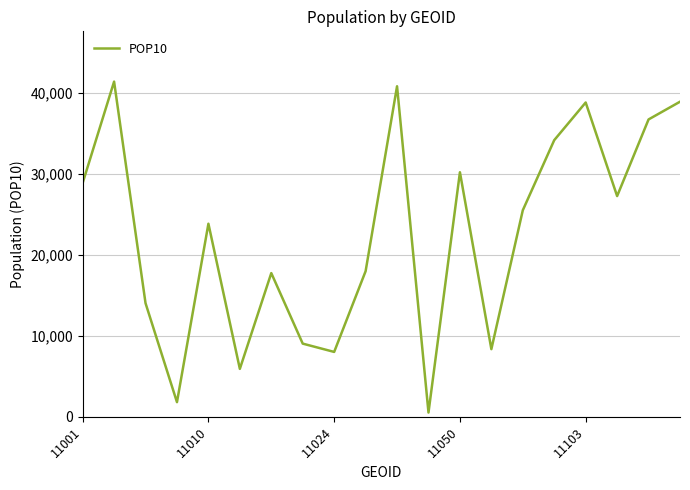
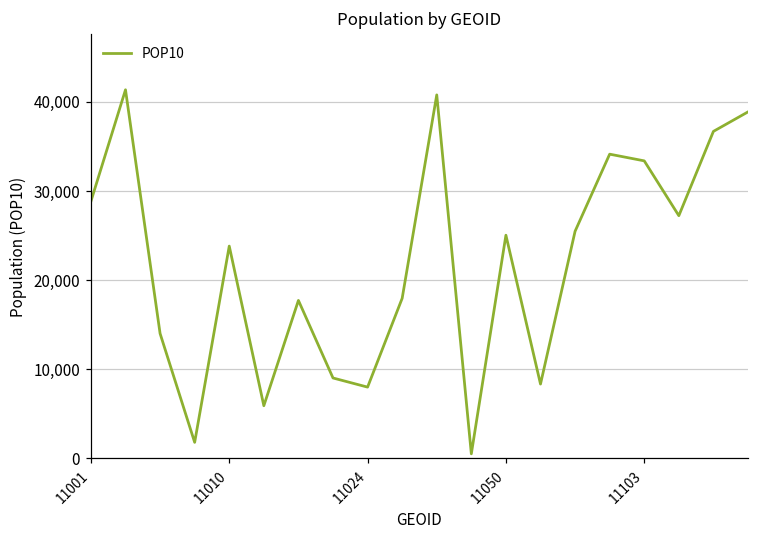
11050: 30,000 -> 25,000
11103: 39,000 -> 33,000
